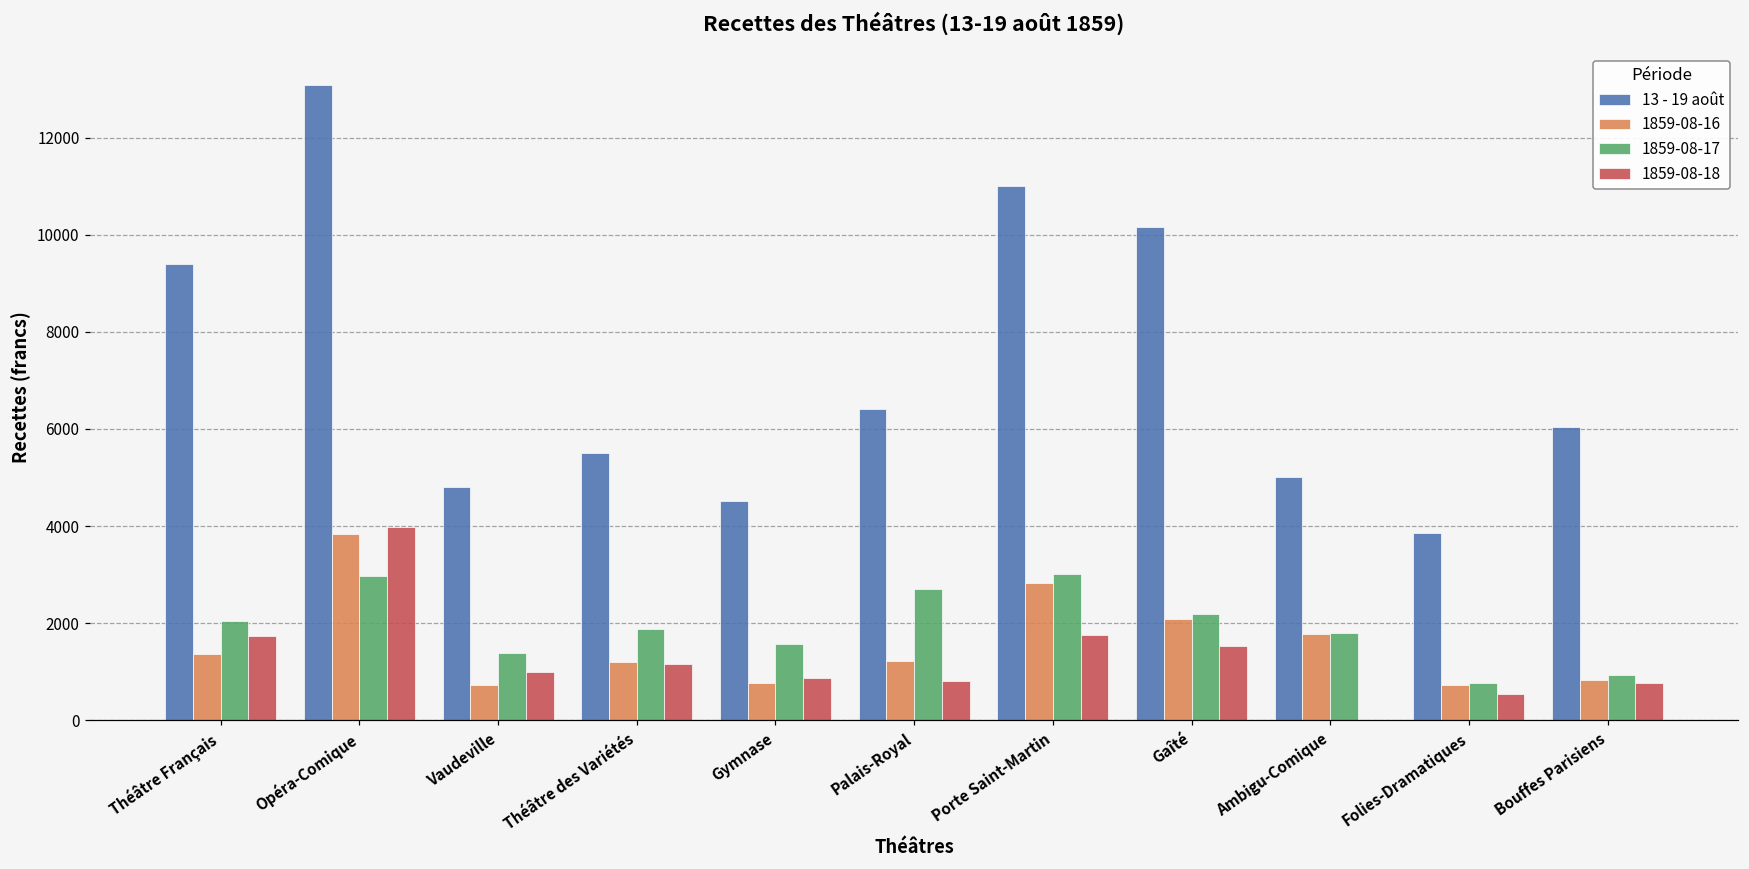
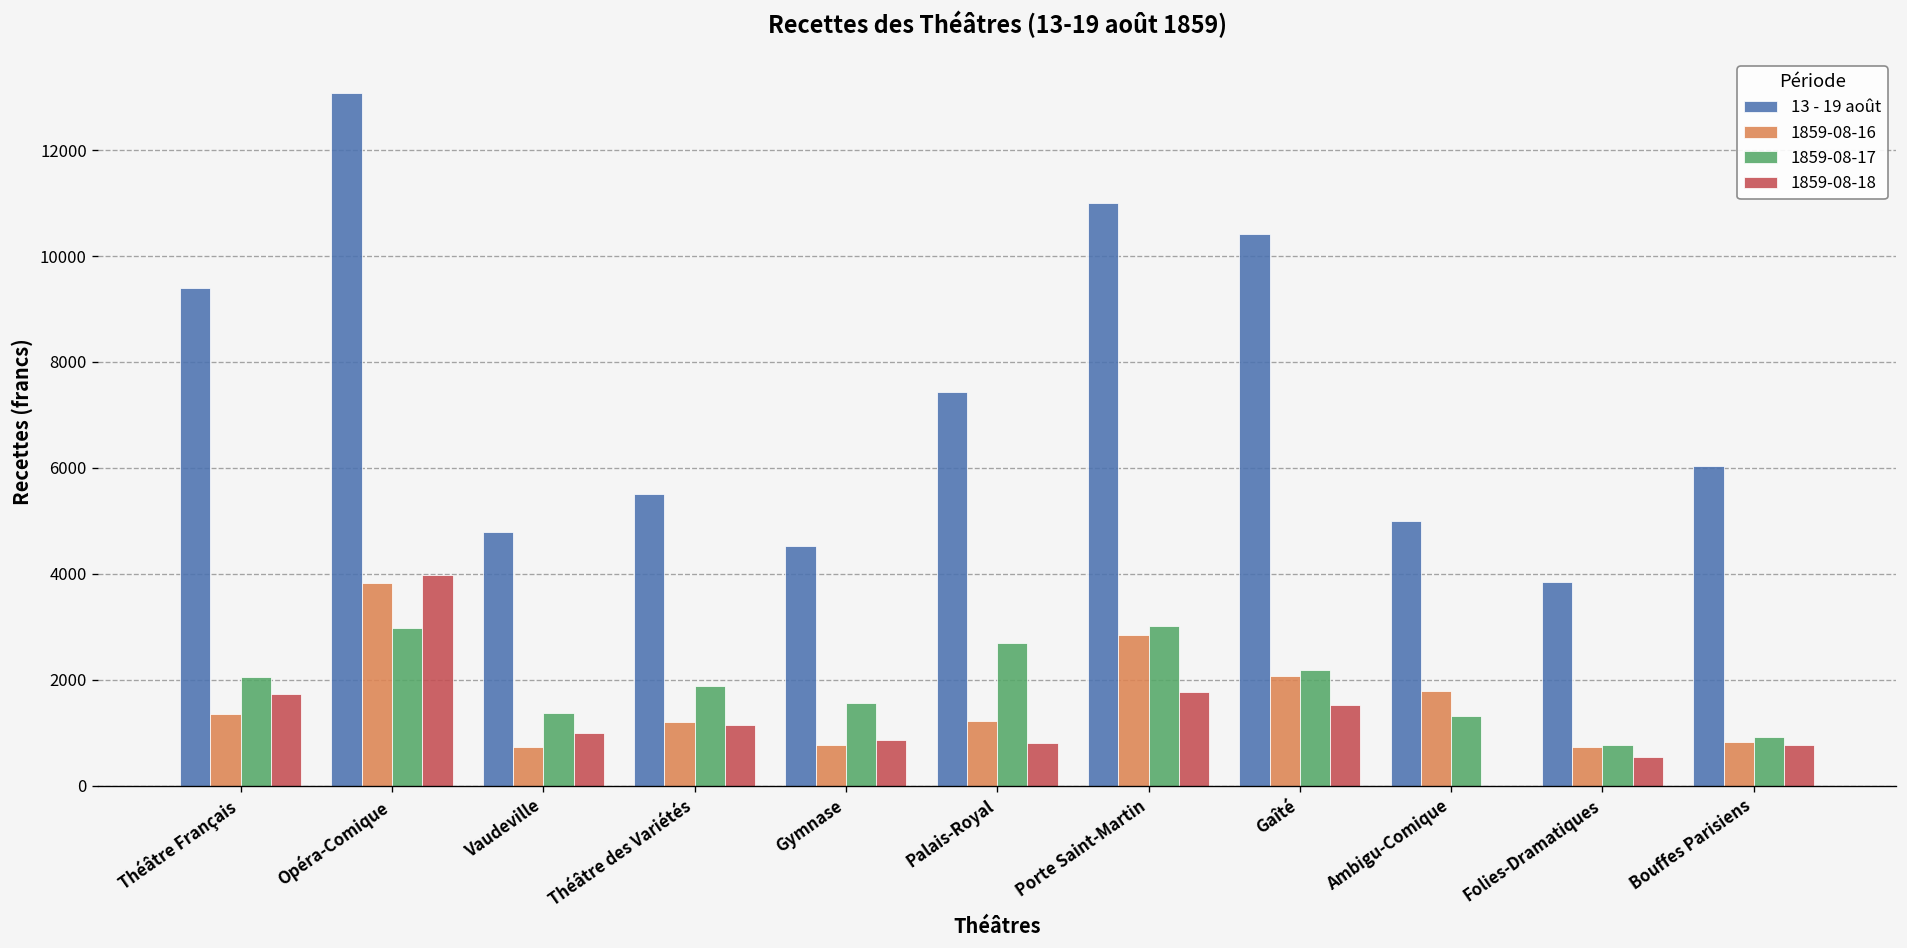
13 - 19 août, Palais-Royal: 6400 -> 7400
13 - 19 août, Gaîté: 10200 -> 10400
1859-08-17, Ambigu-Comique: 1800 -> 1300
